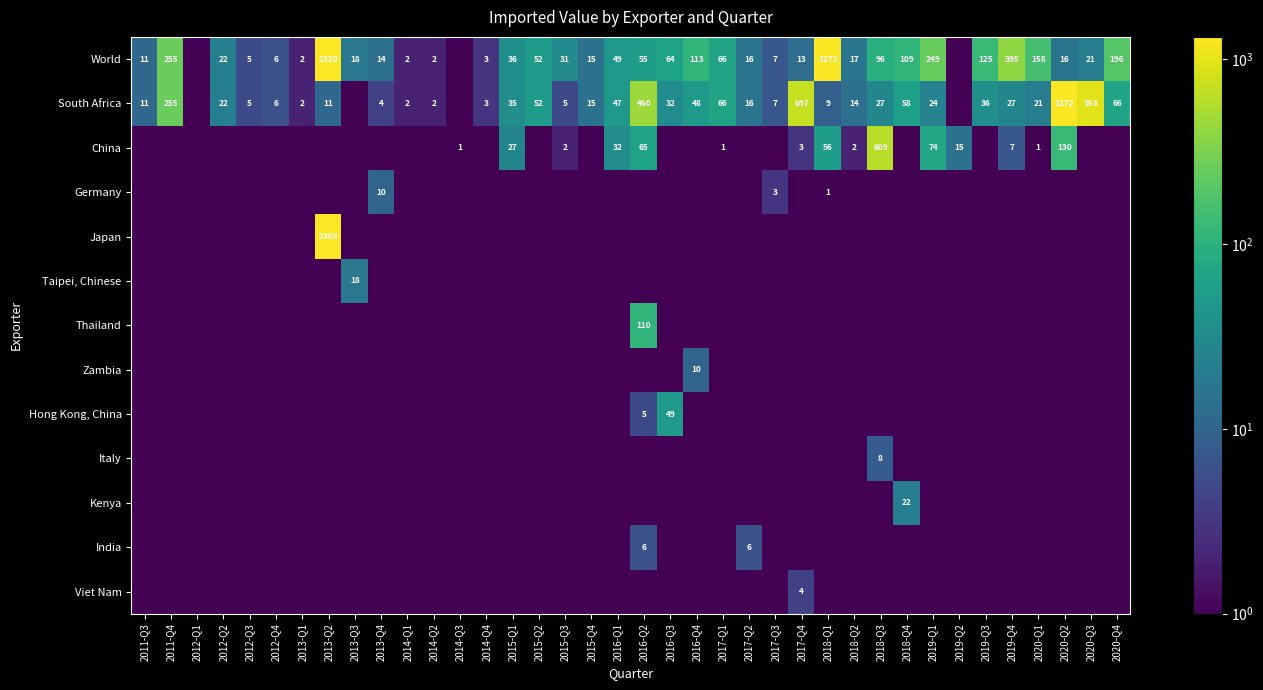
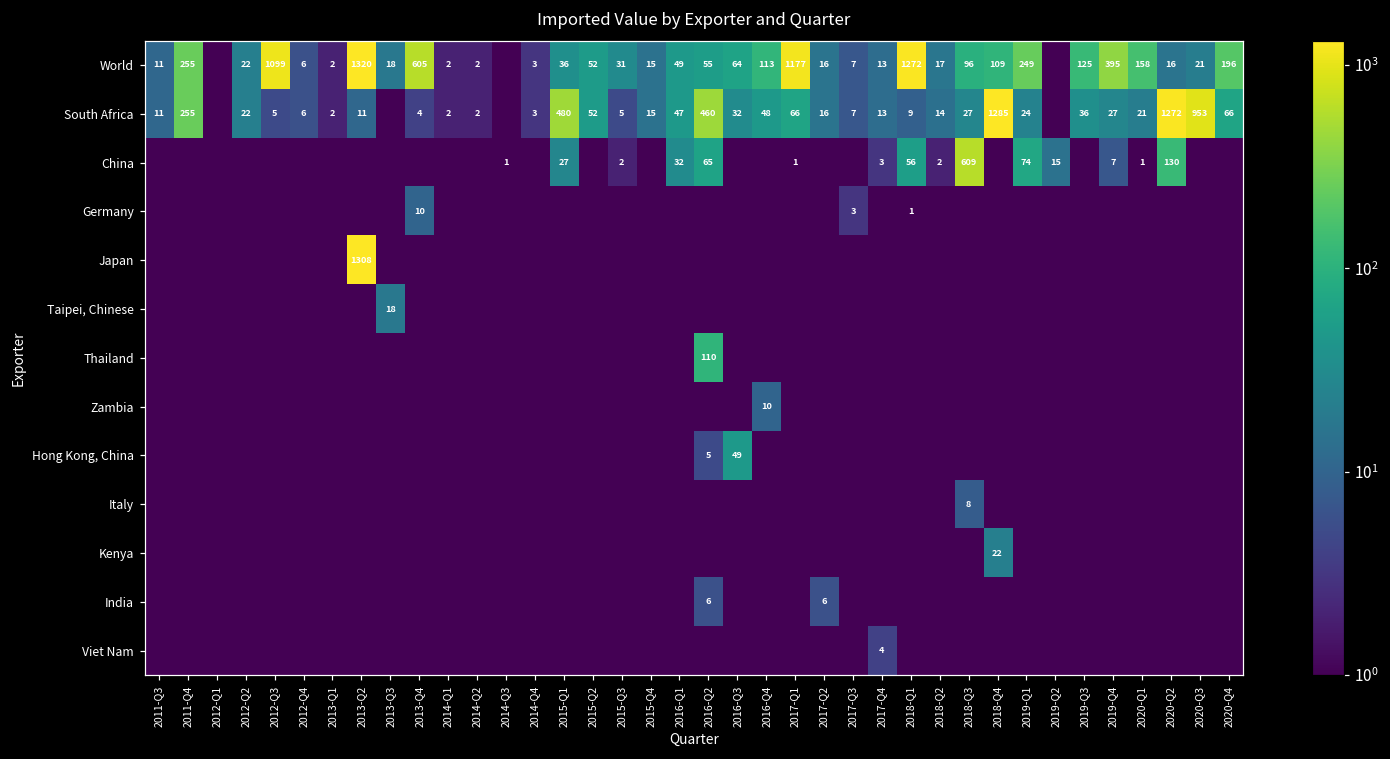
World, 2012-Q3: 5 -> 1099
World, 2013-Q4: 14 -> 605
World, 2017-Q1: 66 -> 1177
South Africa, 2015-Q1: 35 -> 480
South Africa, 2017-Q4: 697 -> 13
South Africa, 2018-Q4: 58 -> 1285
